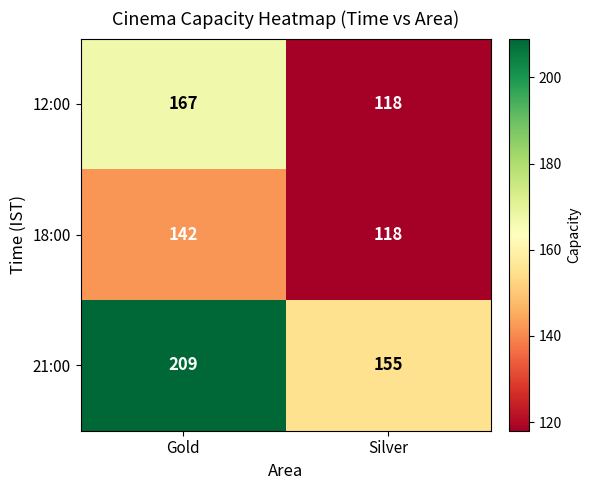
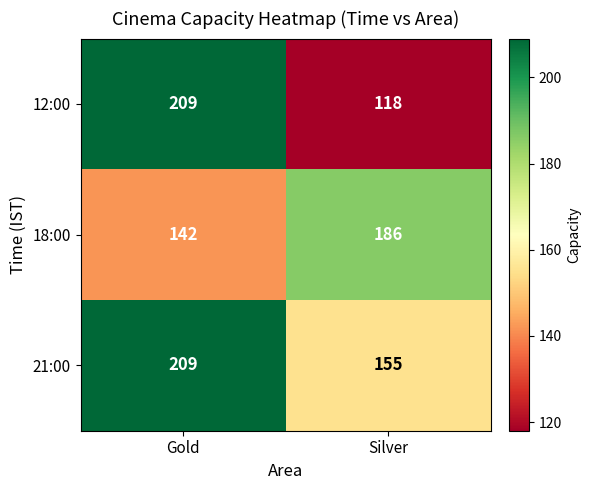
12:00, Gold: 167 -> 209
18:00, Silver: 118 -> 186
